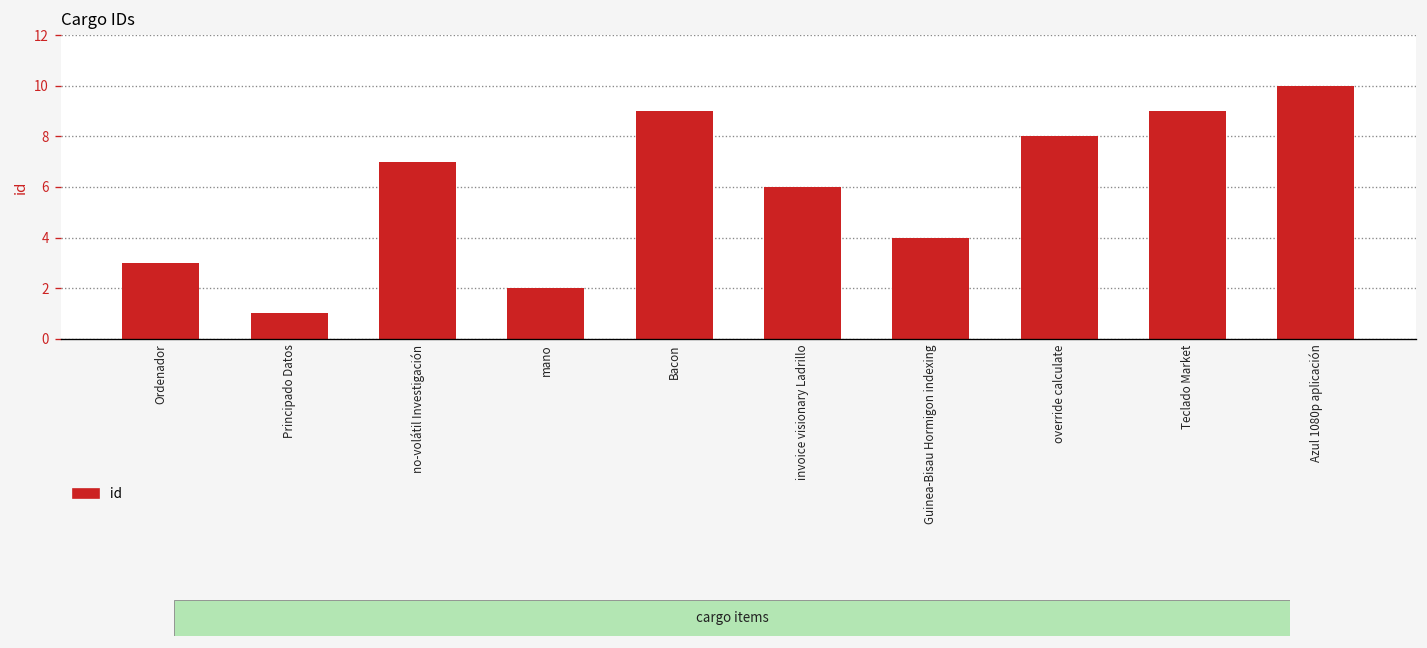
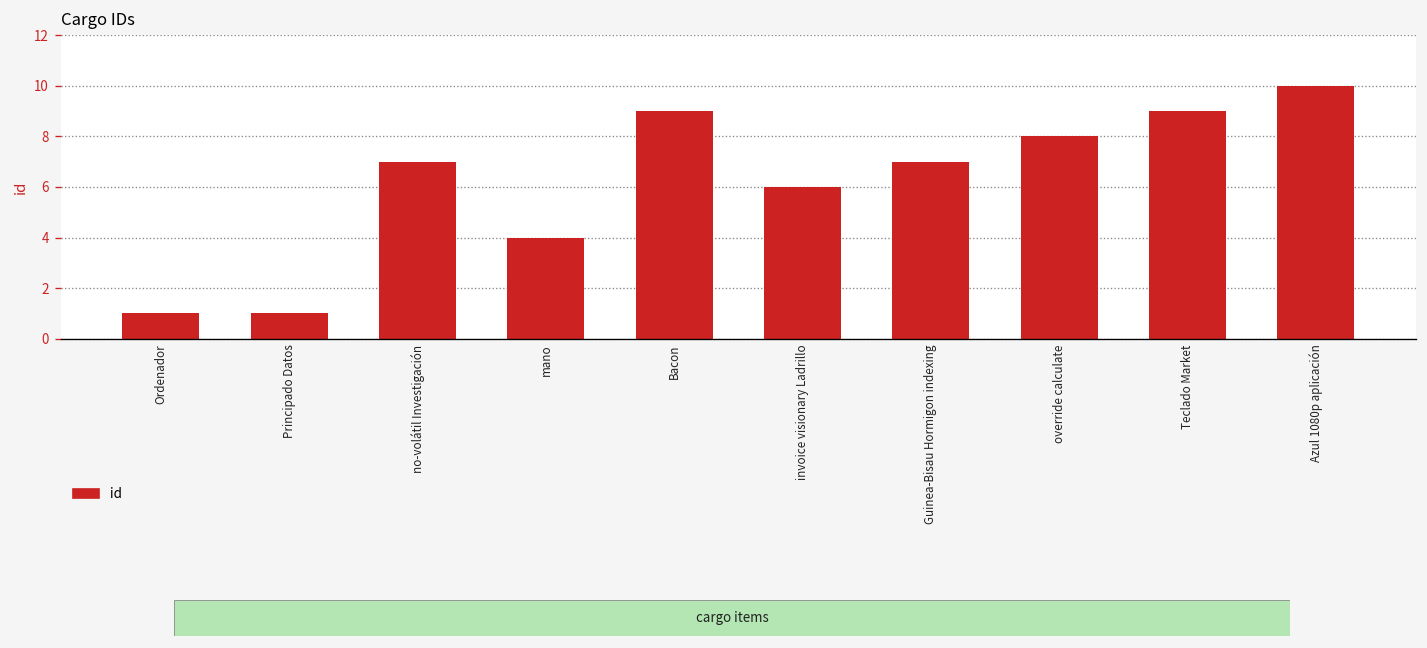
Ordenador: 3 -> 1
mano: 2 -> 4
Guinea-Bisau Hormigon indexing: 4 -> 7
